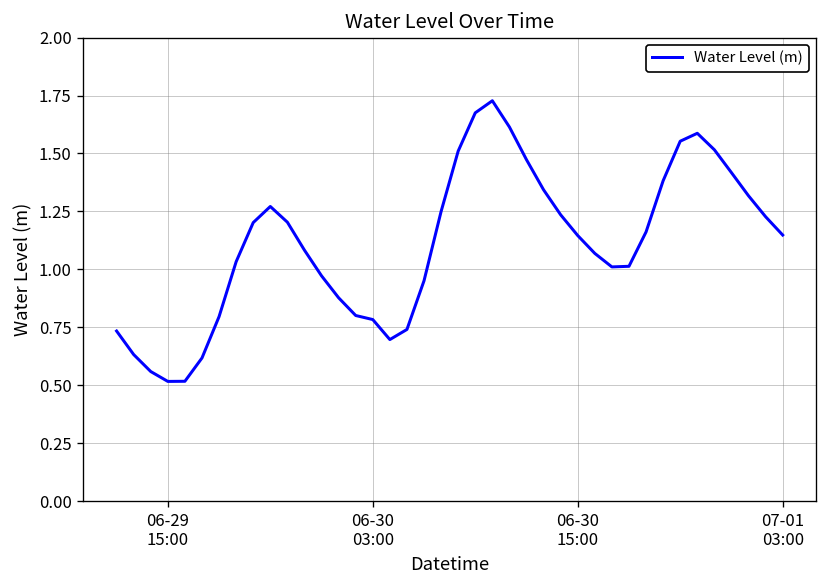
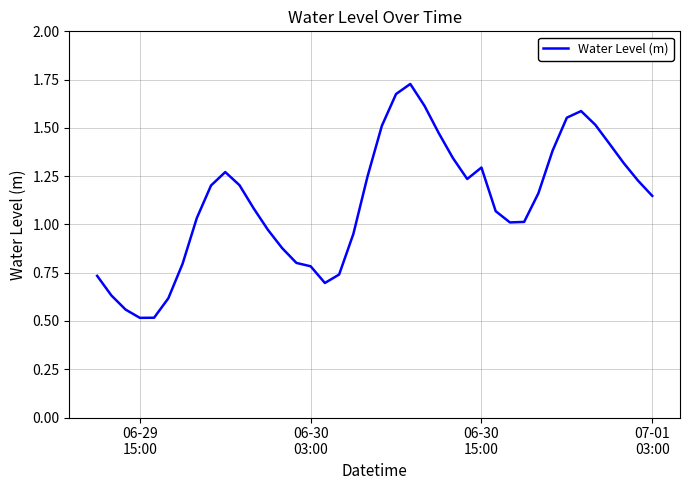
06-30 15:00: 1.15 -> 1.29
